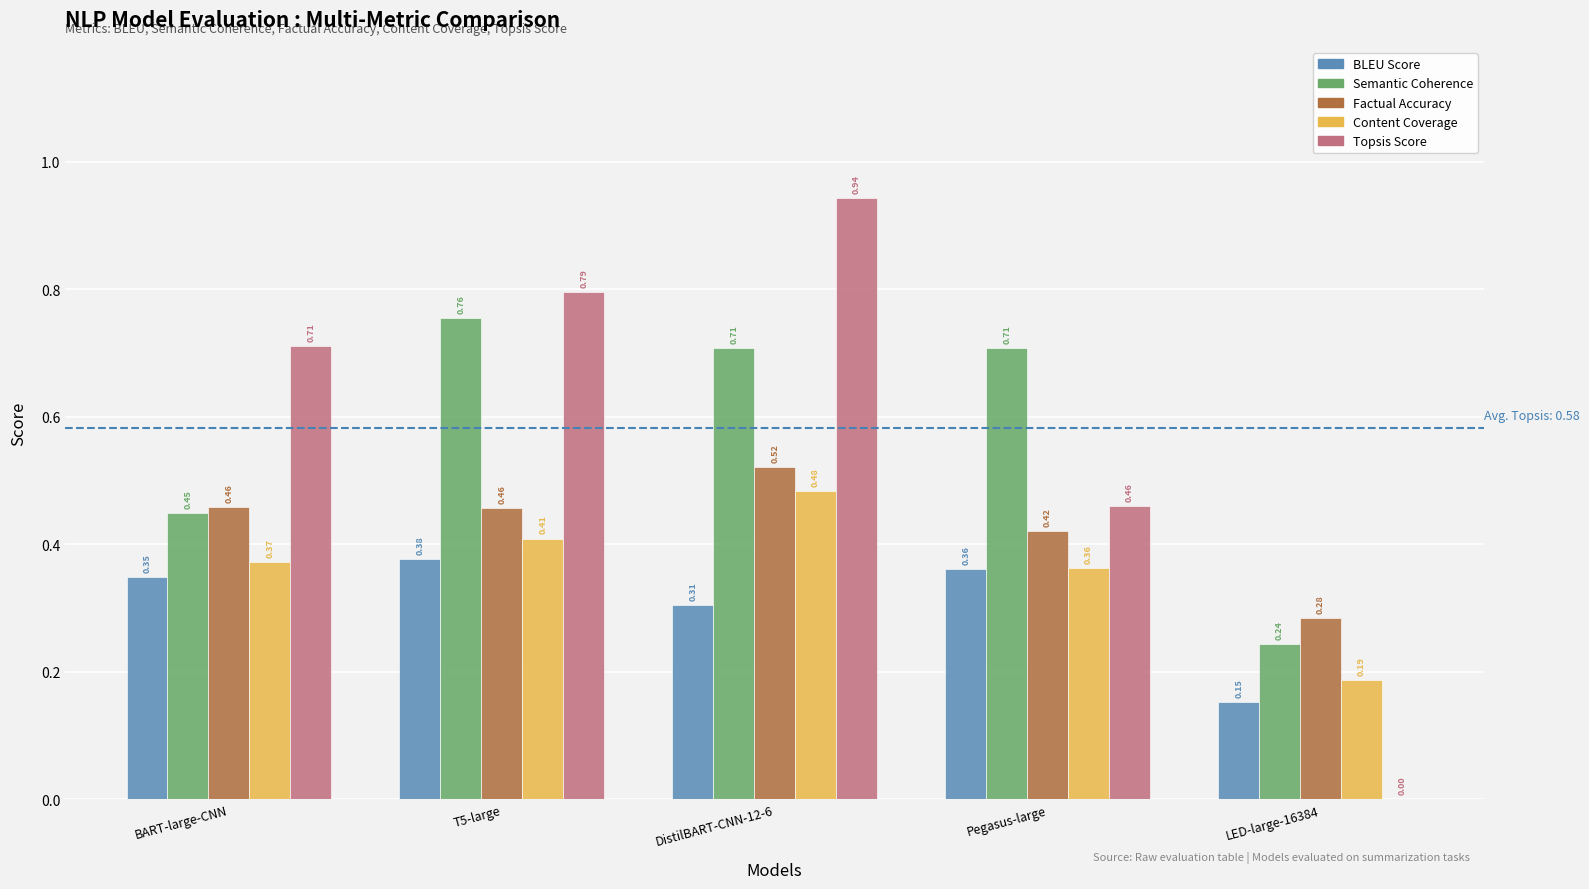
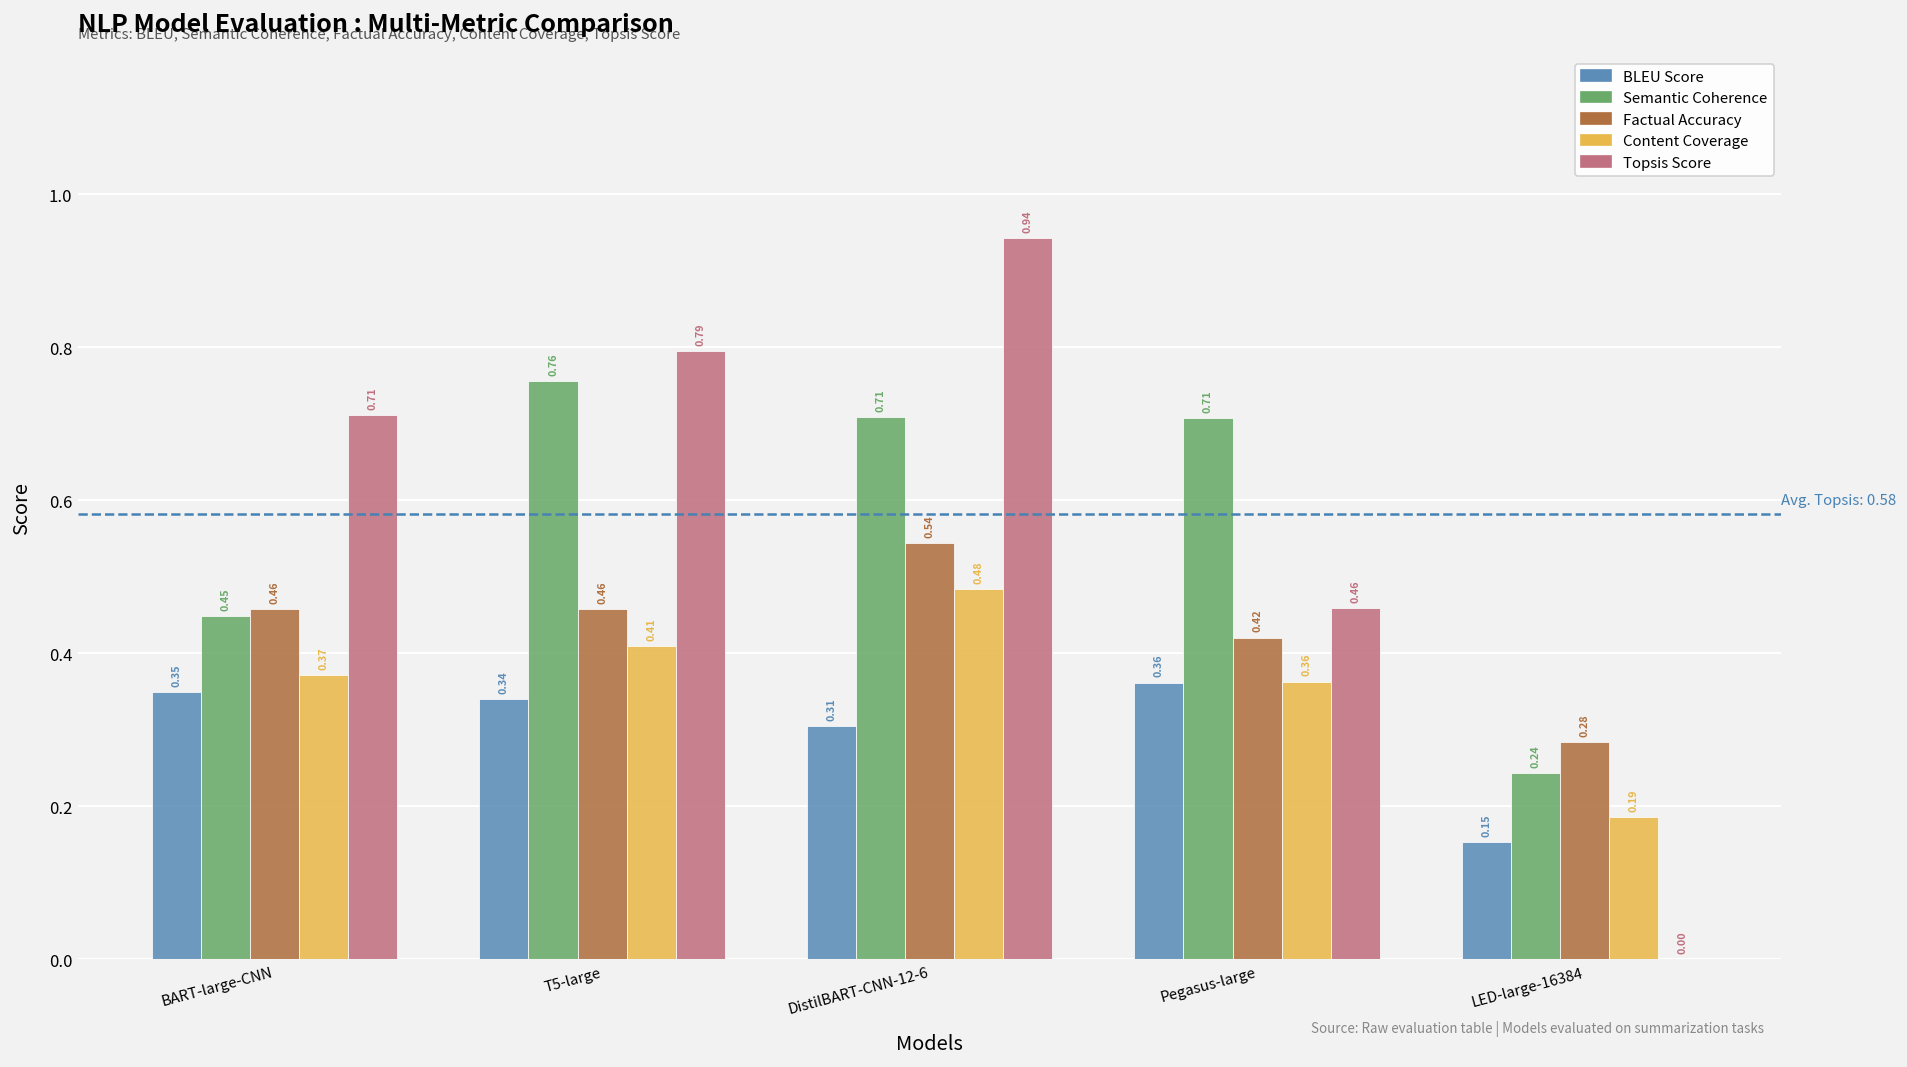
BLEU Score, T5-large: 0.38 -> 0.34
Factual Accuracy, DistilBART-CNN-12-6: 0.52 -> 0.54
